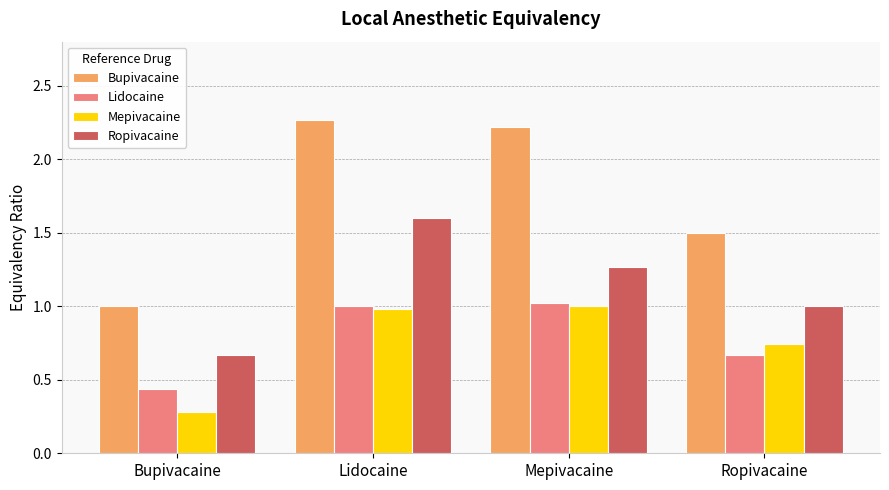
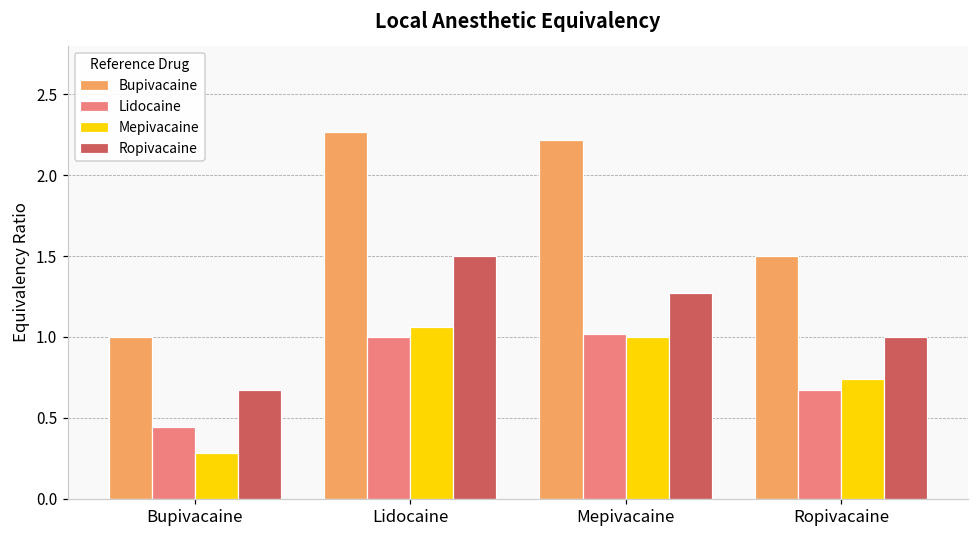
Mepivacaine, Lidocaine: 0.98 -> 1.06
Ropivacaine, Lidocaine: 1.6 -> 1.5
